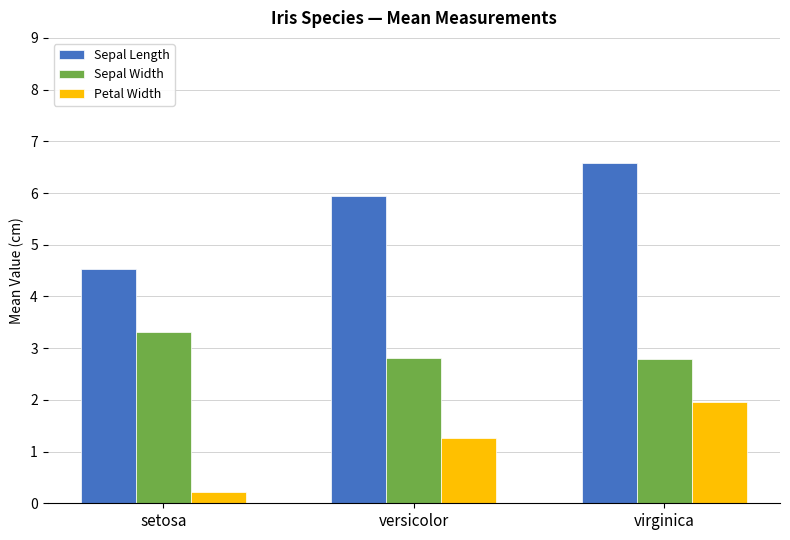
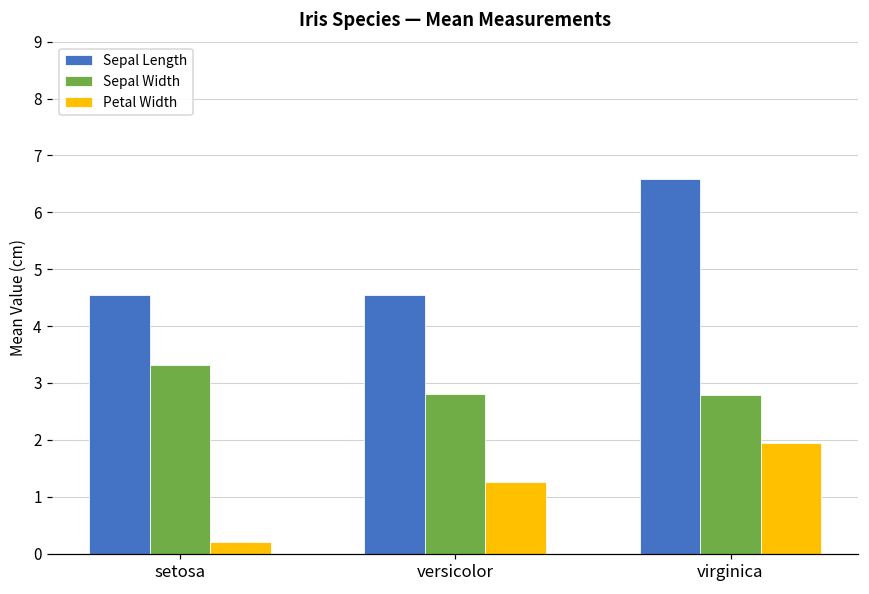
Sepal Length, versicolor: 5.9 -> 4.6
